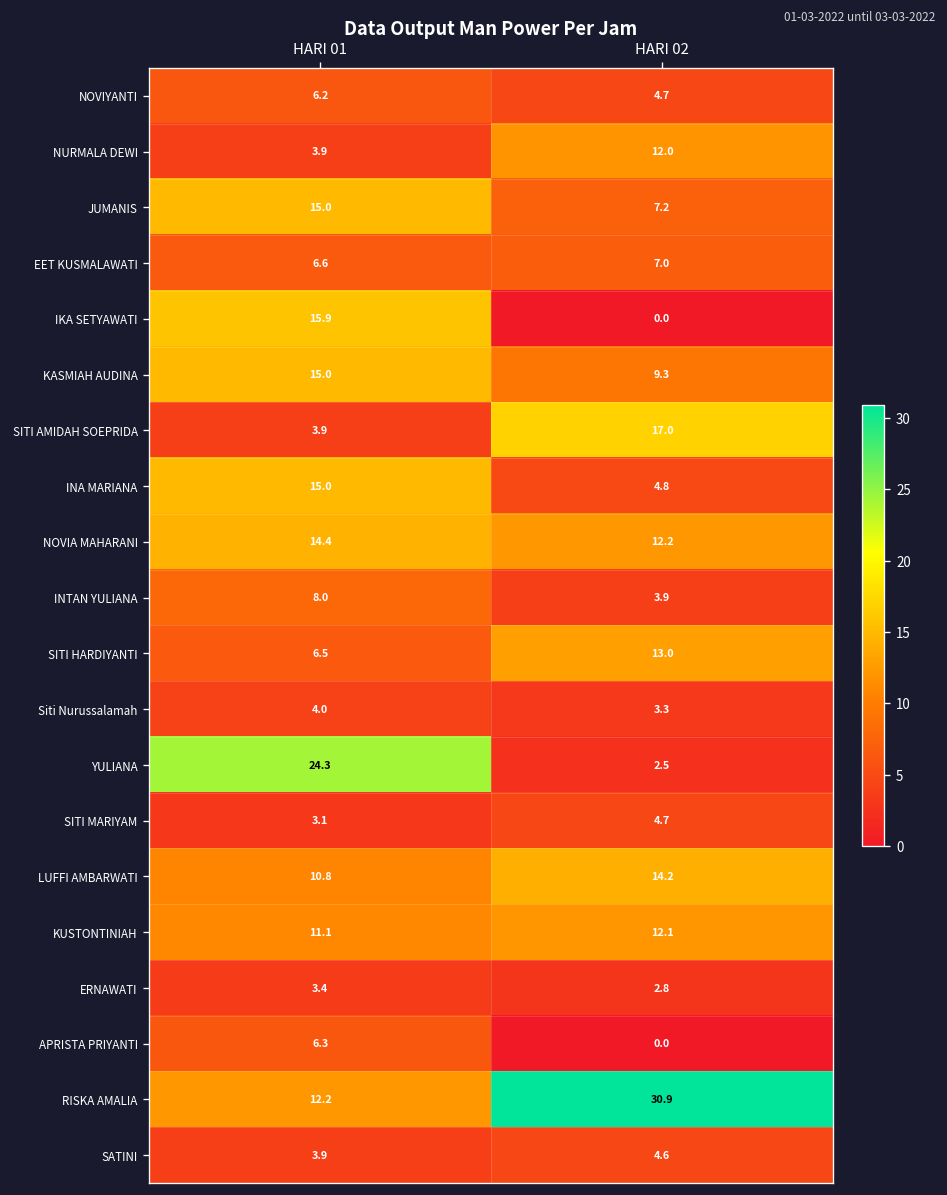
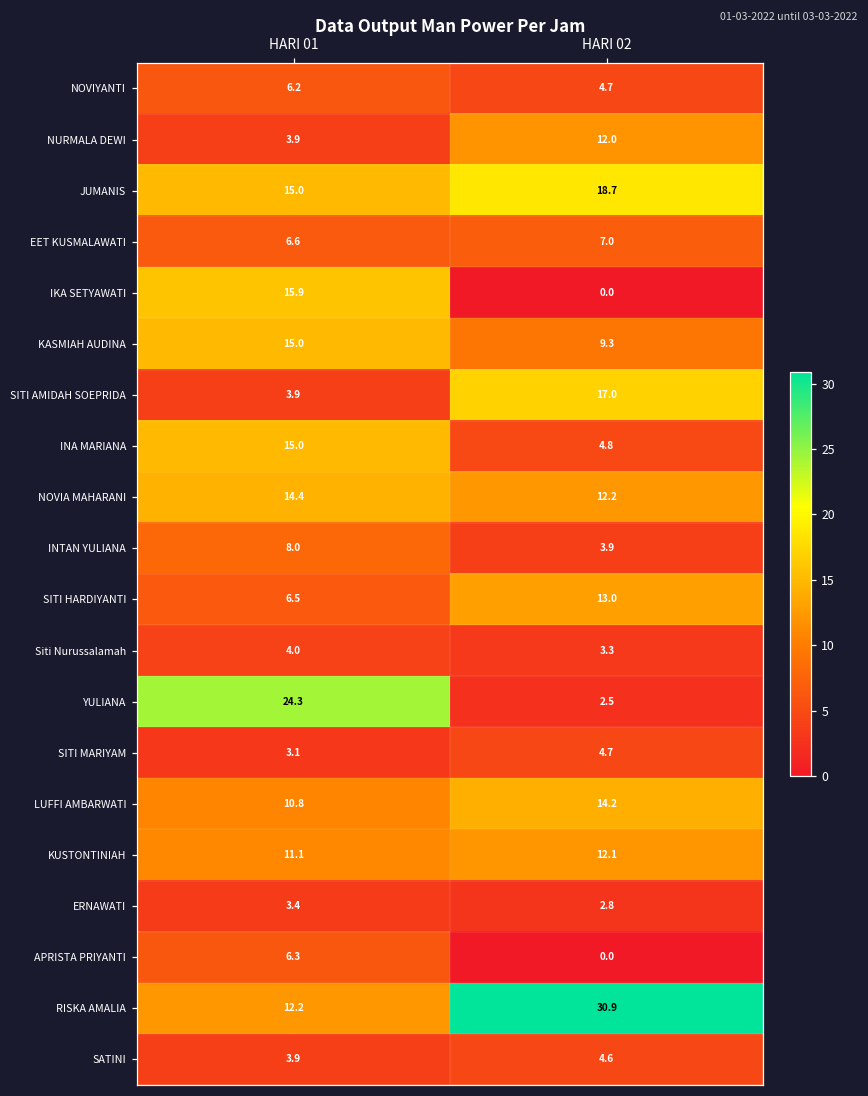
JUMANIS, HARI 02: 7.2 -> 18.7
